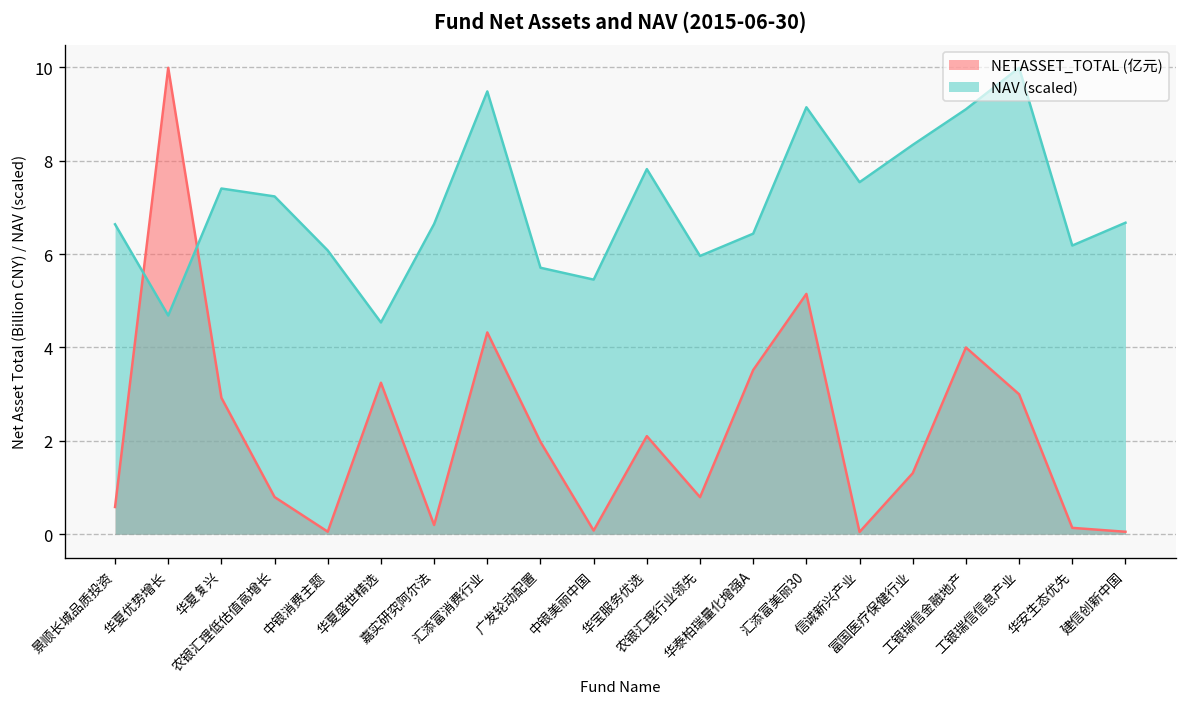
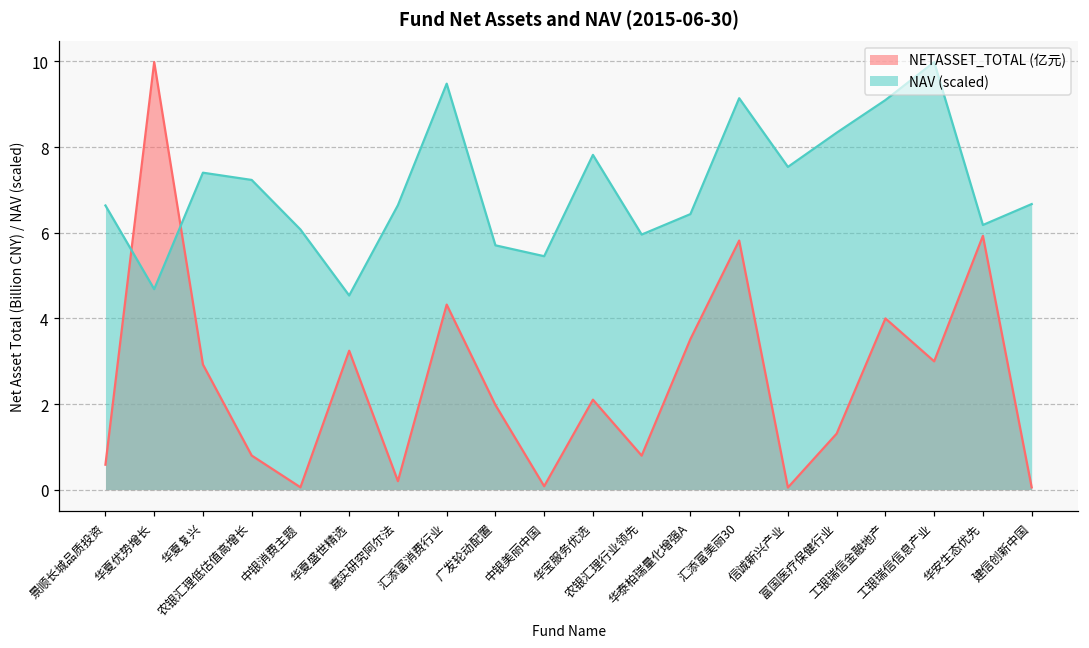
NETASSET_TOTAL (亿元), 汇添富美丽30: 5.1 -> 5.8
NETASSET_TOTAL (亿元), 华安生态优先: 0.1 -> 5.9
